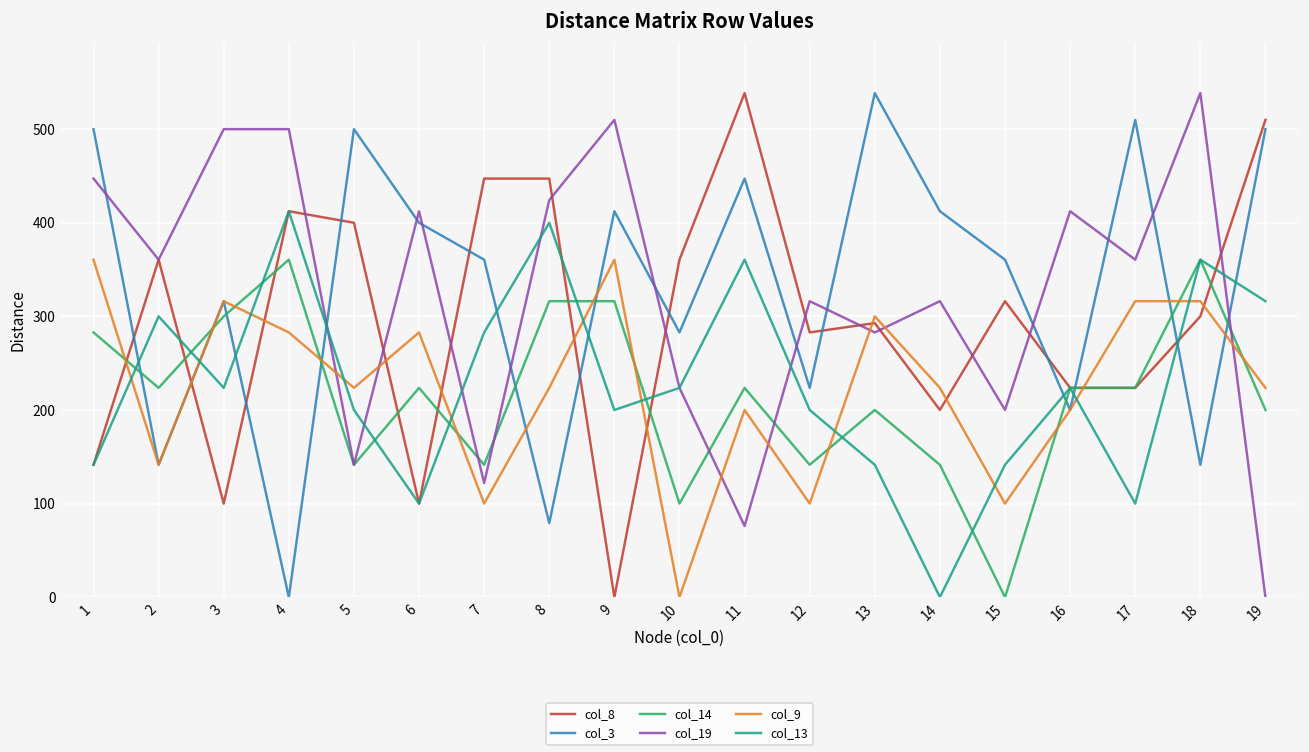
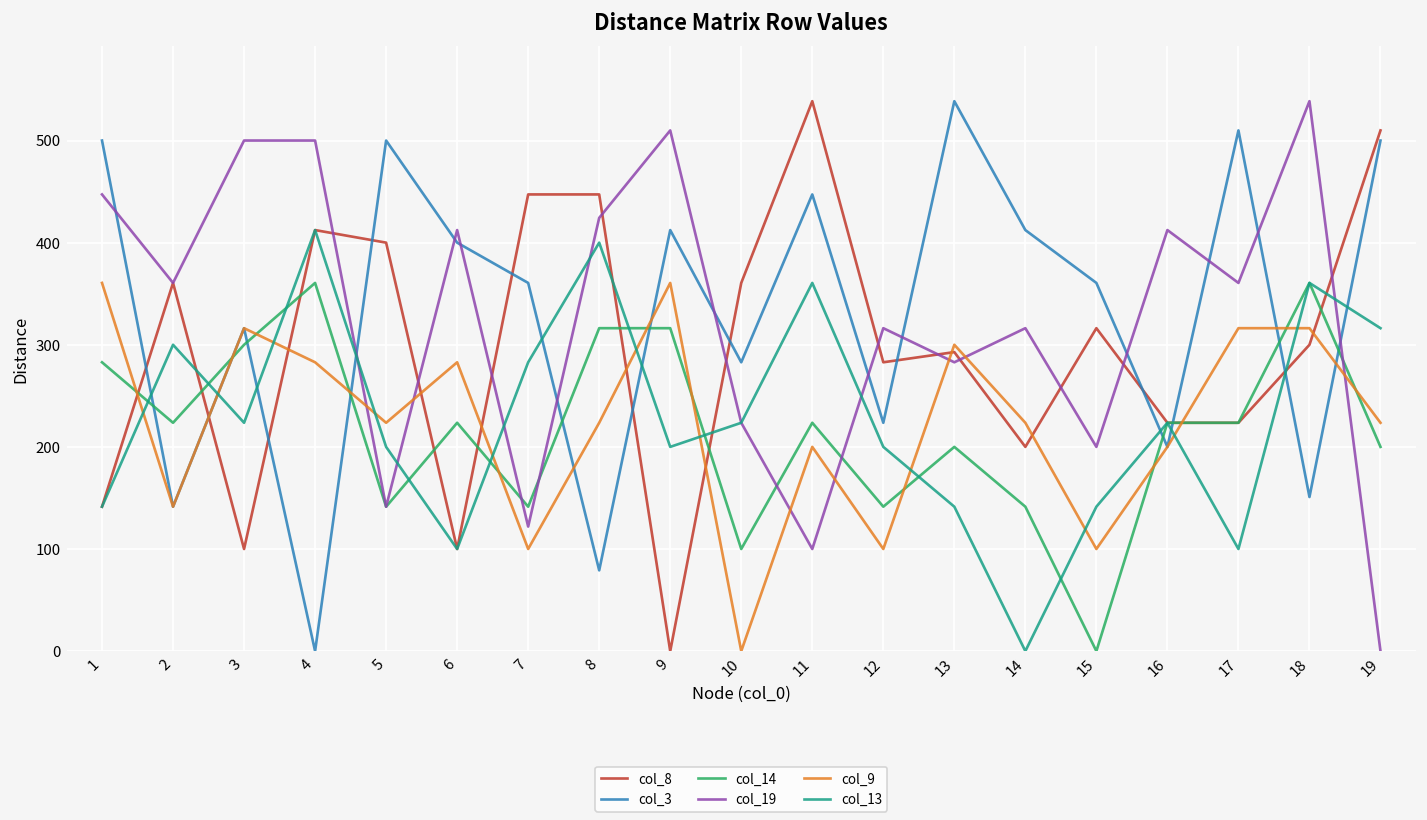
col_19, 11: 80 -> 100
col_3, 18: 140 -> 150
